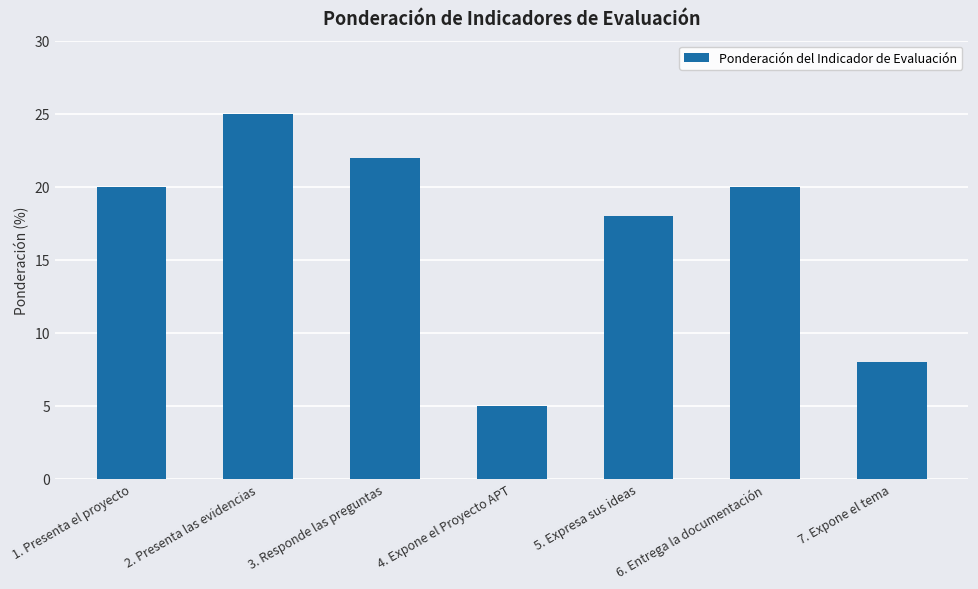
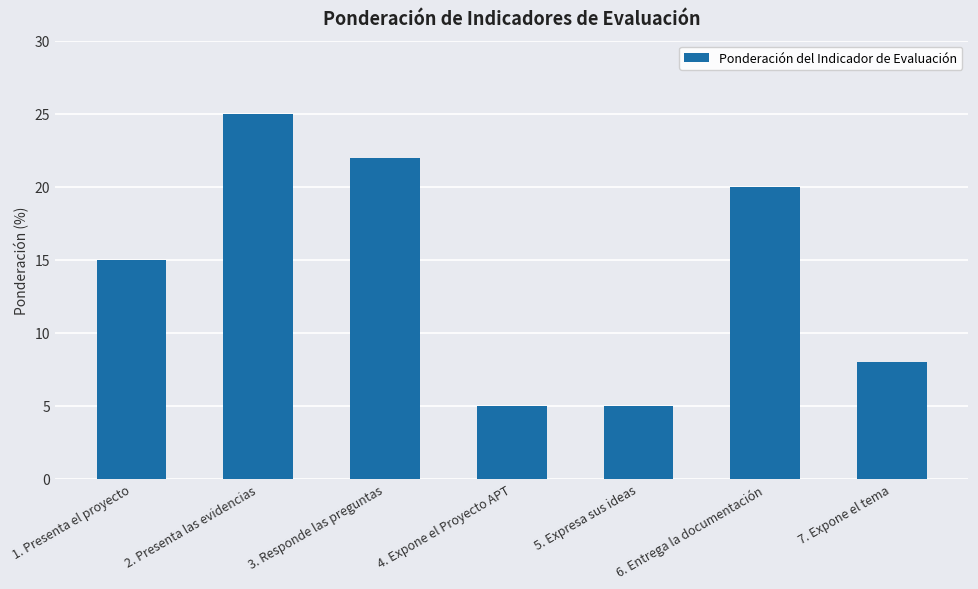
1. Presenta el proyecto: 20 -> 15
5. Expresa sus ideas: 18 -> 5
